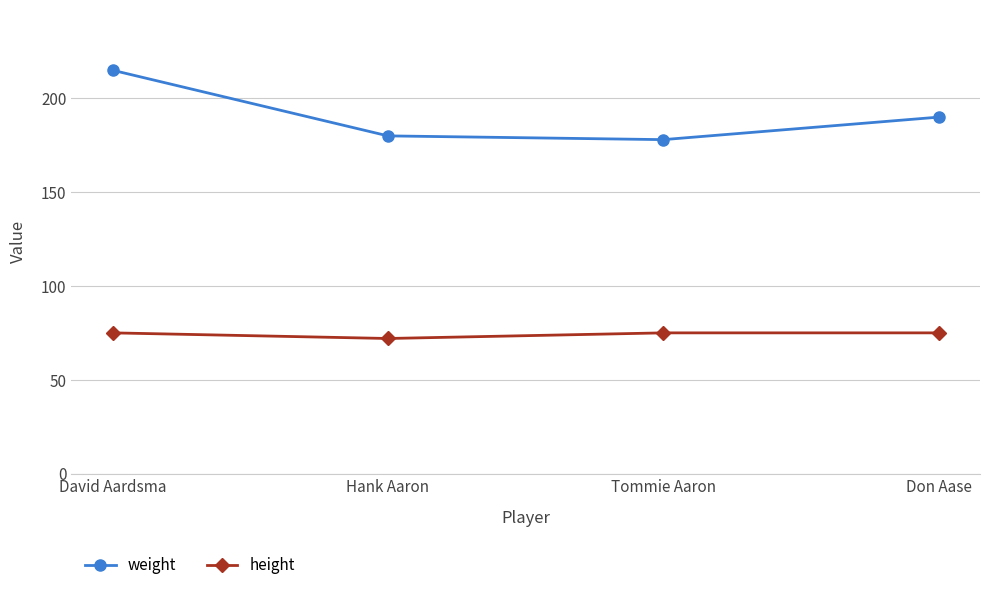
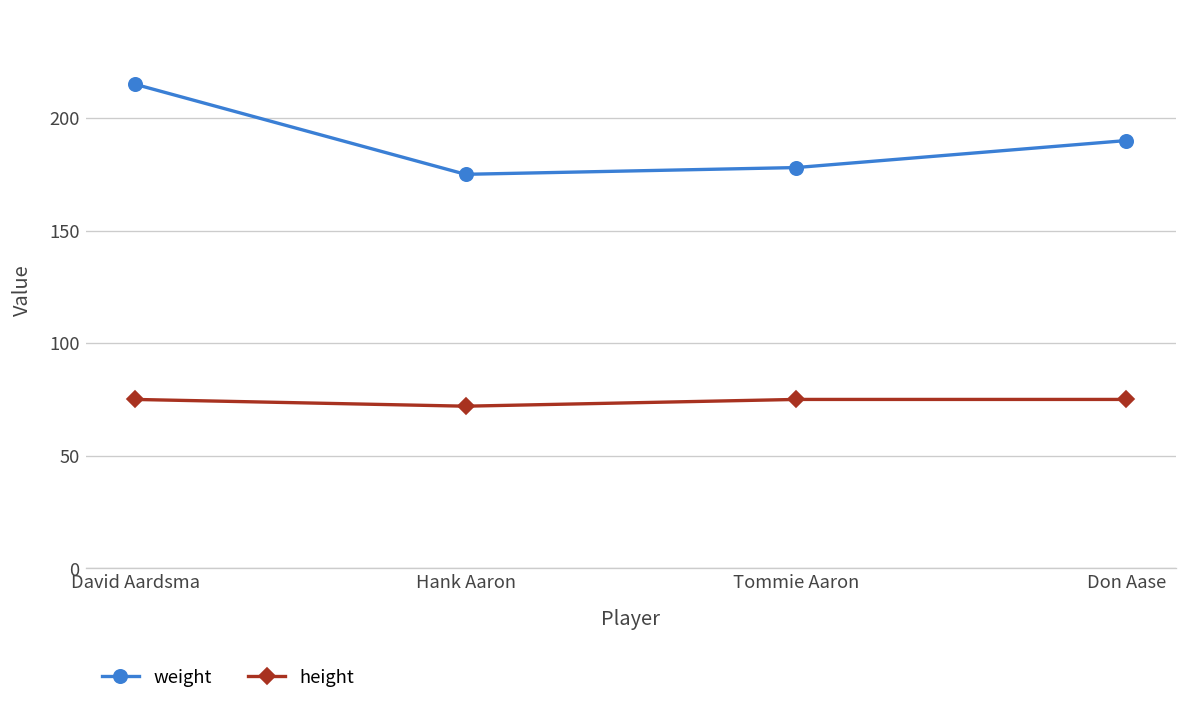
weight, Hank Aaron: 180 -> 175
